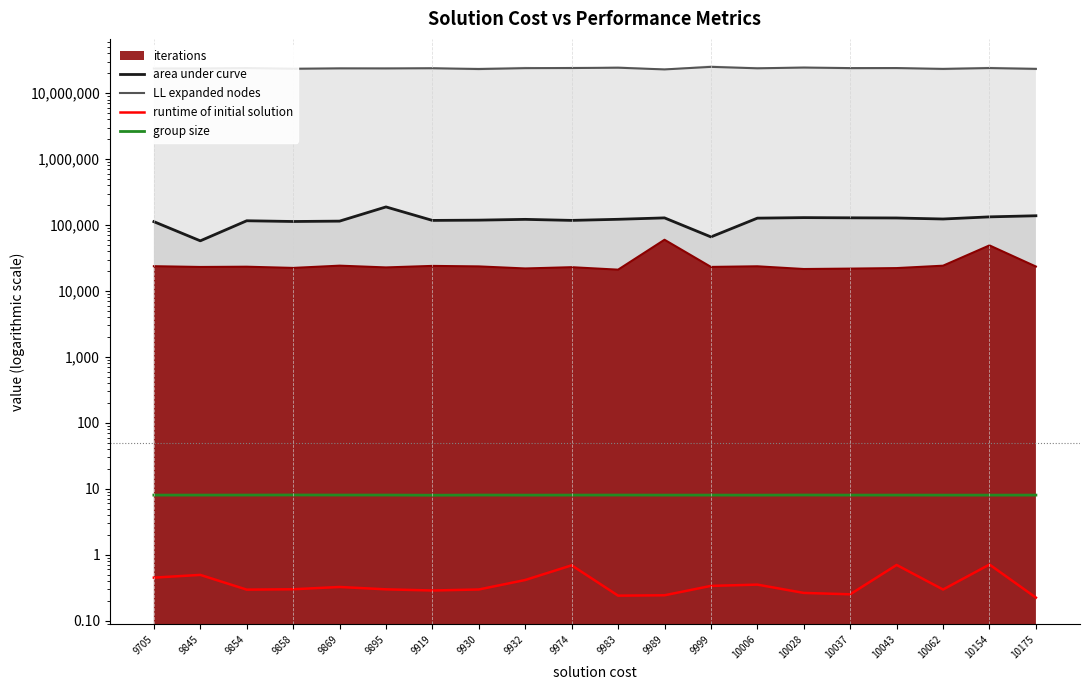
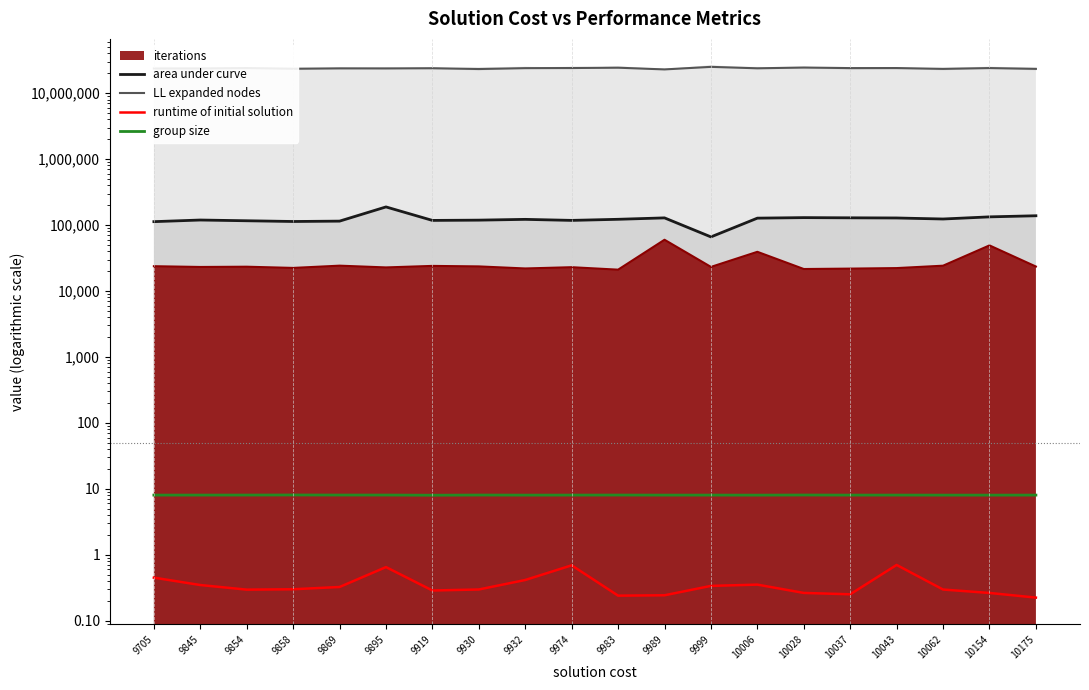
area under curve, 9845: 60,000 -> 120,000
runtime of initial solution, 9845: 0.5 -> 0.3
runtime of initial solution, 9895: 0.3 -> 0.7
iterations, 10006: 24,000 -> 40,000
runtime of initial solution, 10154: 0.7 -> 0.26
